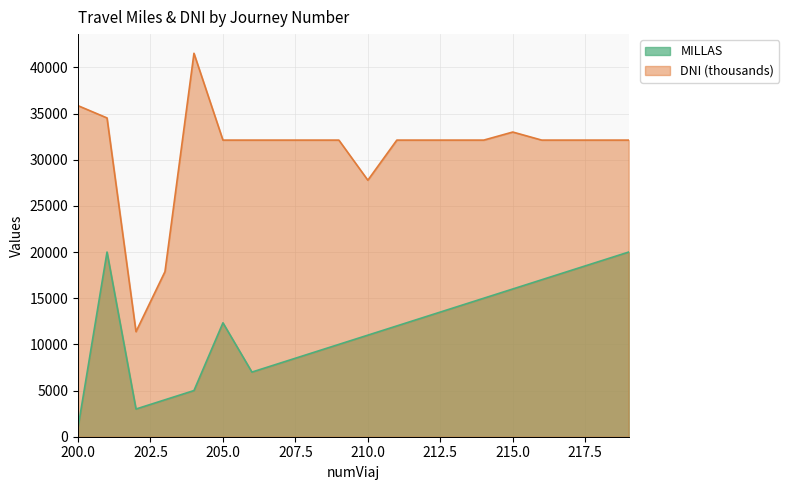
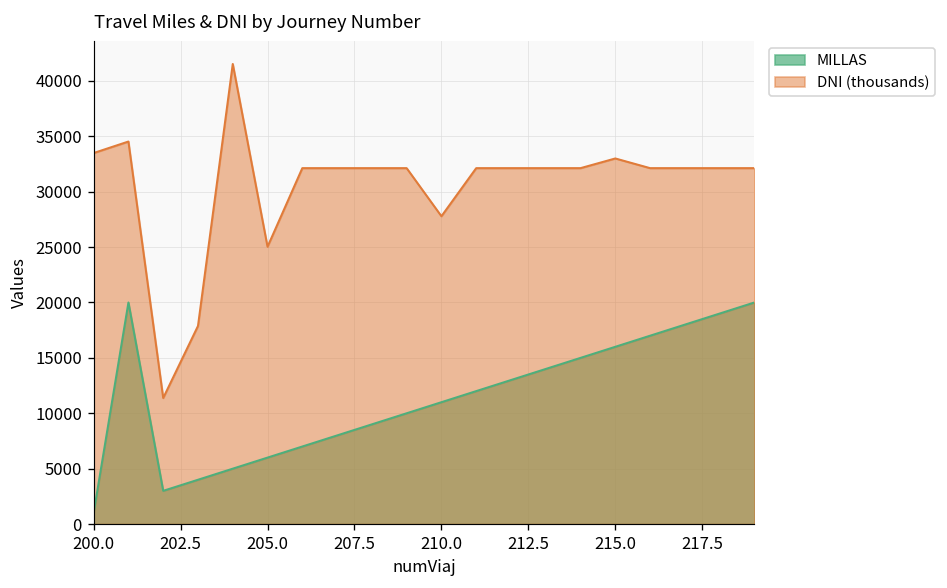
DNI (thousands), 200.0: 36000 -> 33000
MILLAS, 205.0: 12000 -> 6000
DNI (thousands), 205.0: 32000 -> 25000
